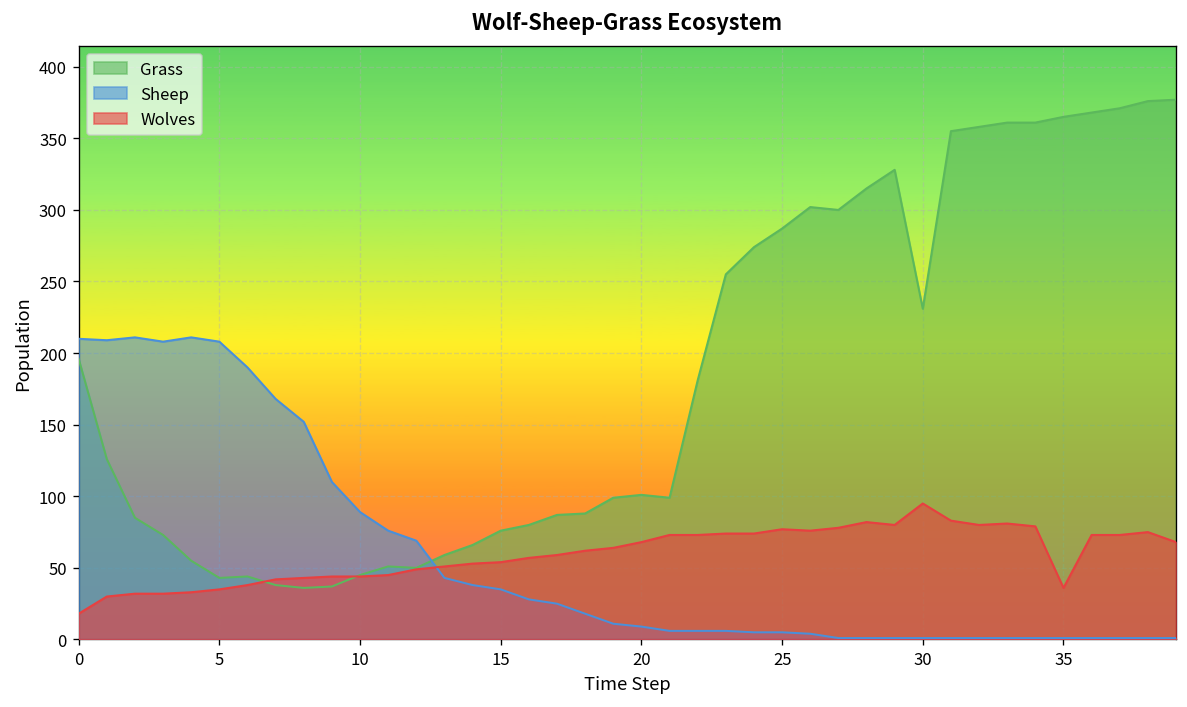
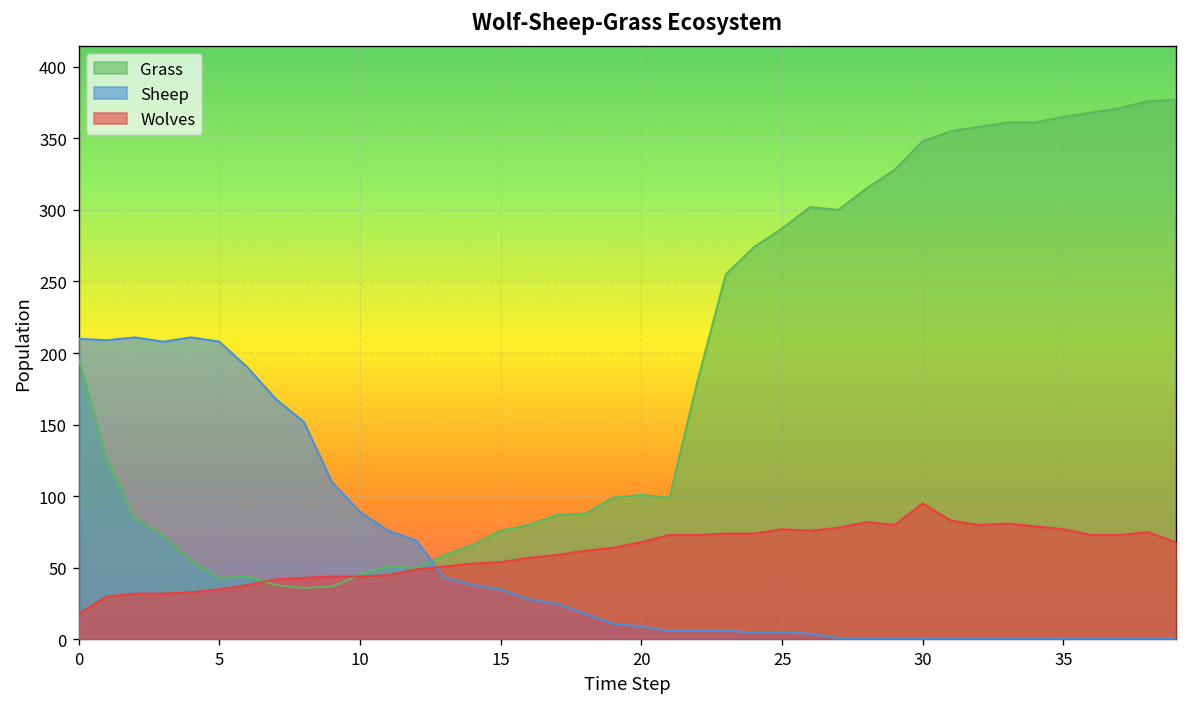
Grass, 30: 231 -> 348
Wolves, 35: 36 -> 77
